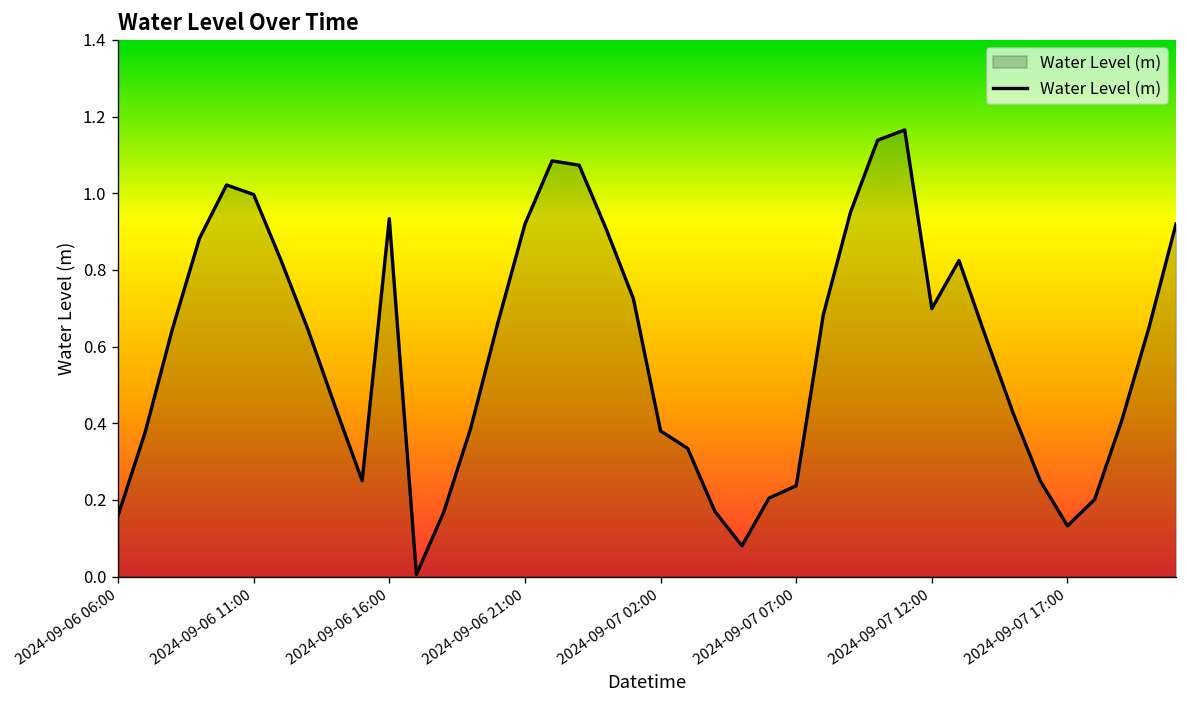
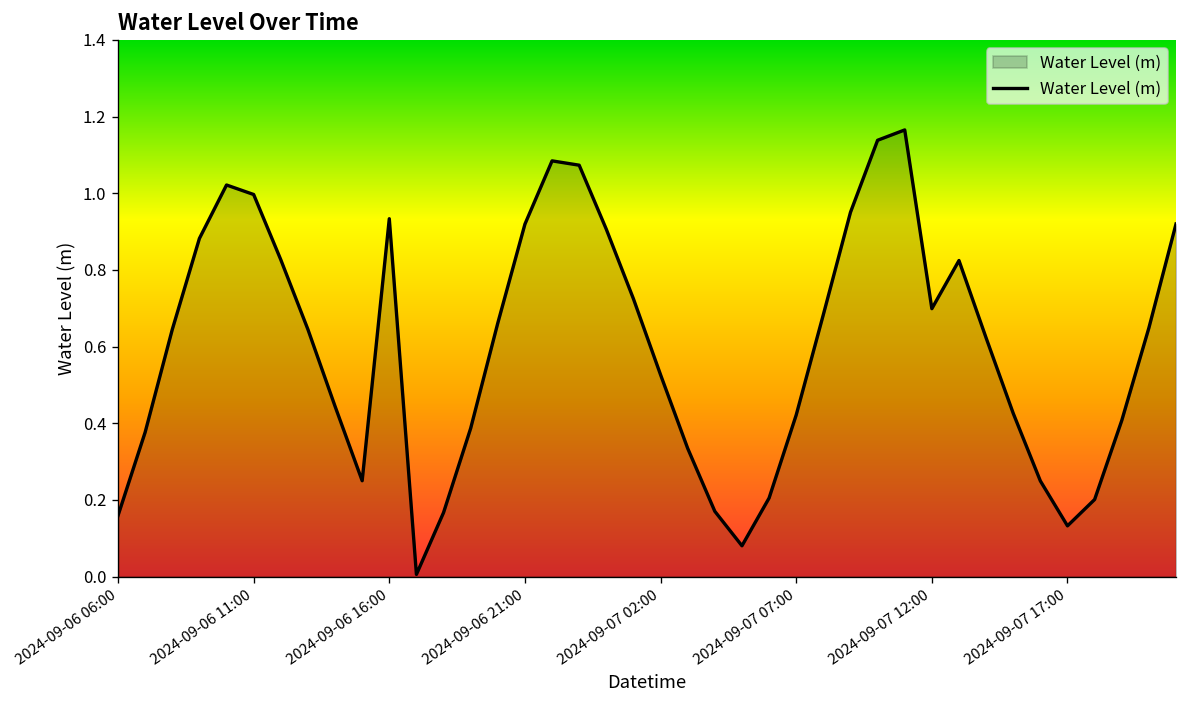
2024-09-07 02:00: 0.38 -> 0.53
2024-09-07 07:00: 0.24 -> 0.42
